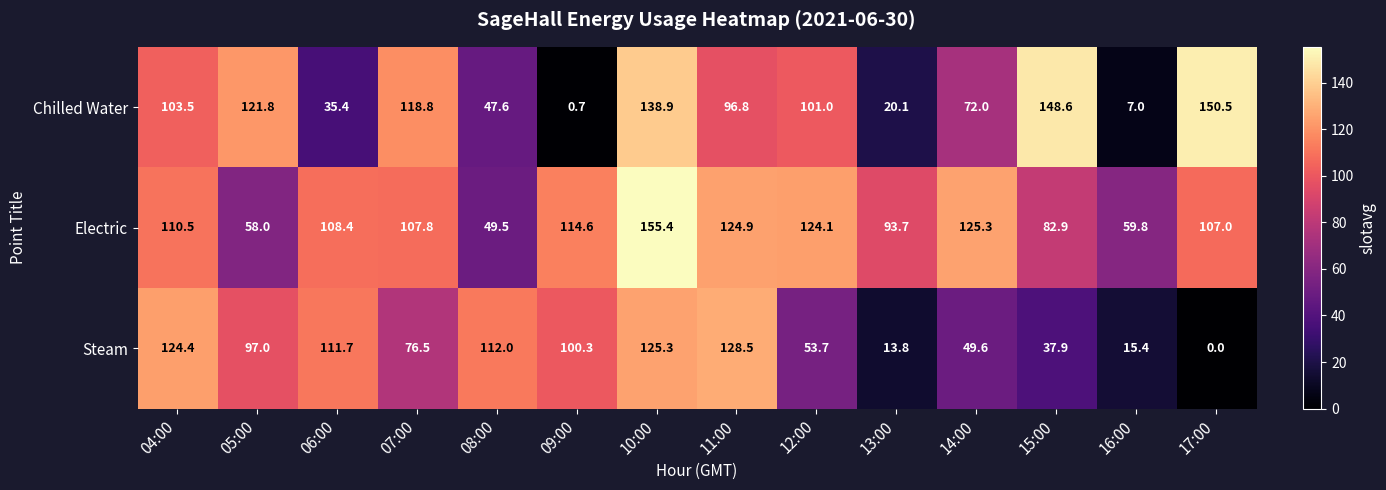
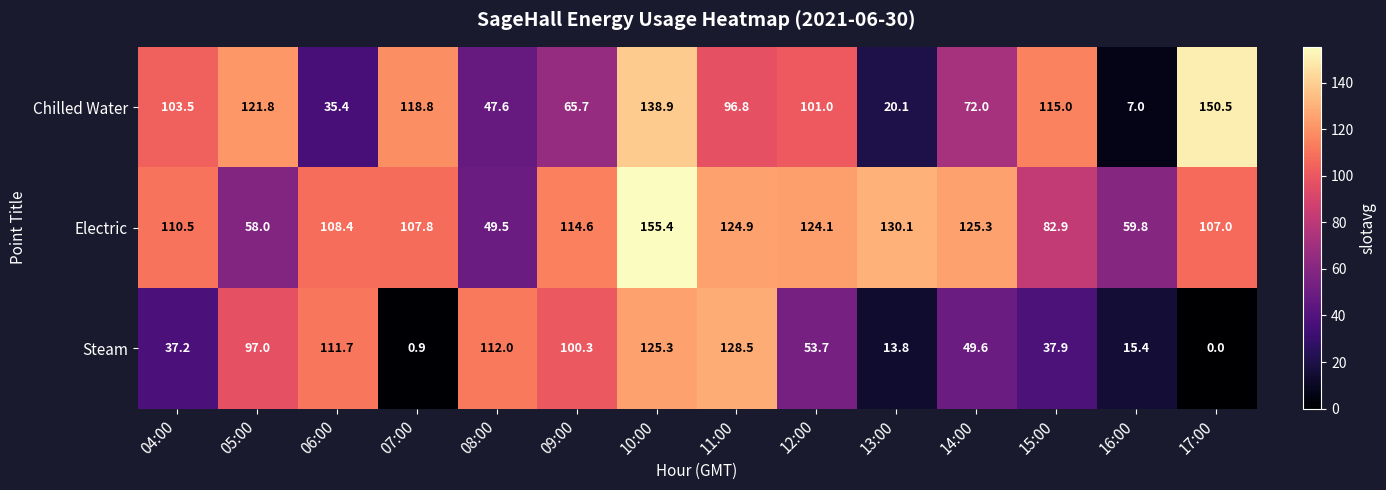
Chilled Water, 09:00: 0.7 -> 65.7
Chilled Water, 15:00: 148.6 -> 115.0
Electric, 13:00: 93.7 -> 130.1
Steam, 04:00: 124.4 -> 37.2
Steam, 07:00: 76.5 -> 0.9
